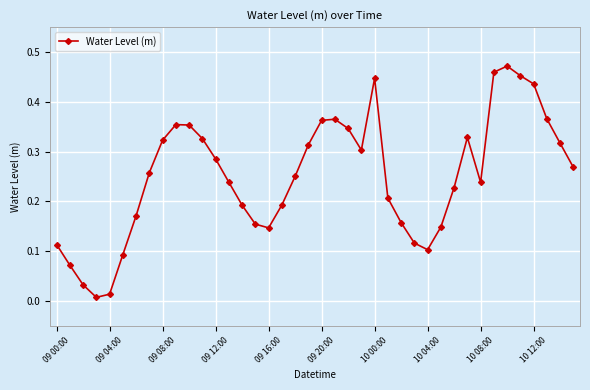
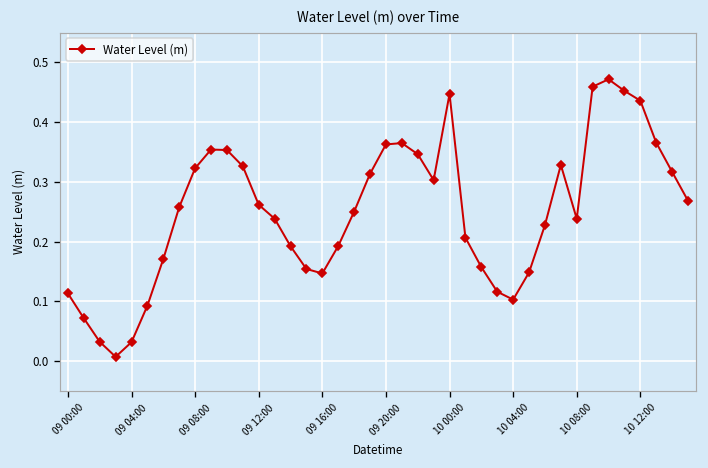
09 04:00: 0.01 -> 0.03
09 12:00: 0.29 -> 0.26
